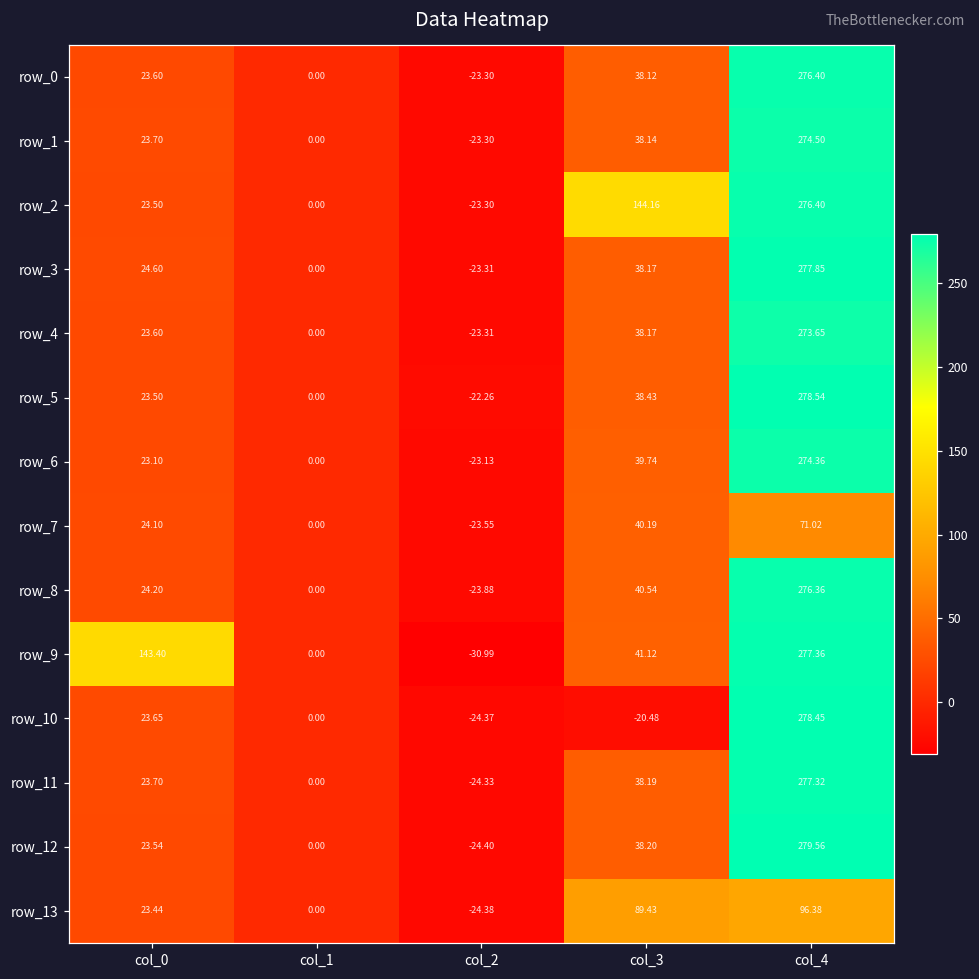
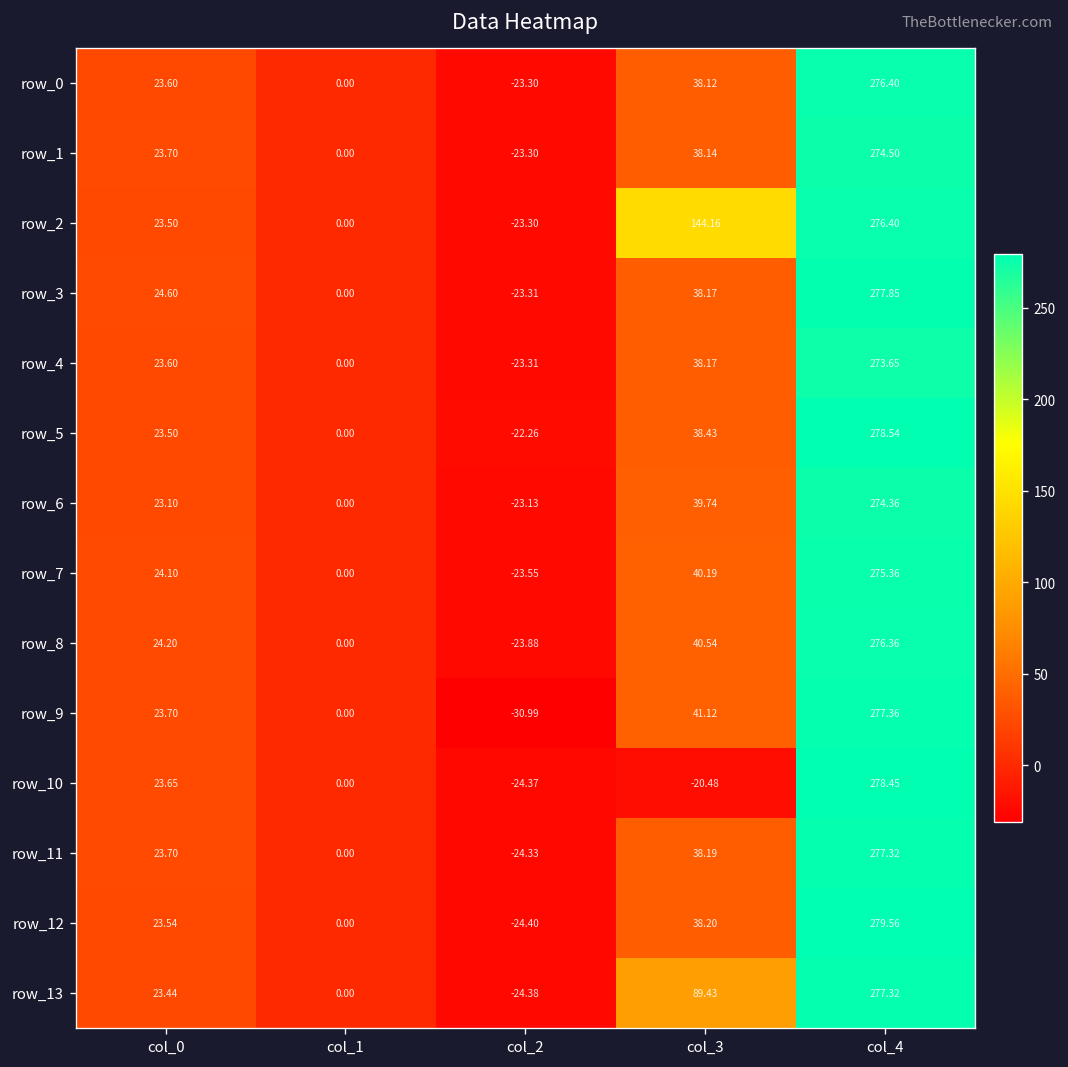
row_7, col_4: 71.02 -> 275.36
row_9, col_0: 143.40 -> 23.70
row_13, col_4: 96.38 -> 277.32
